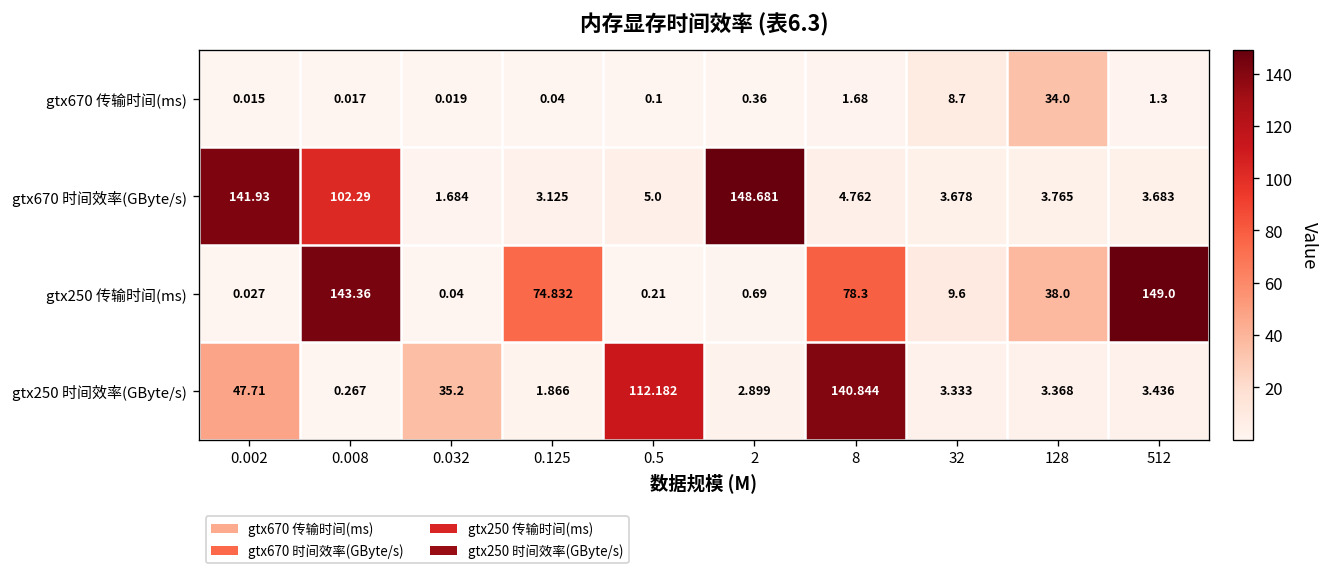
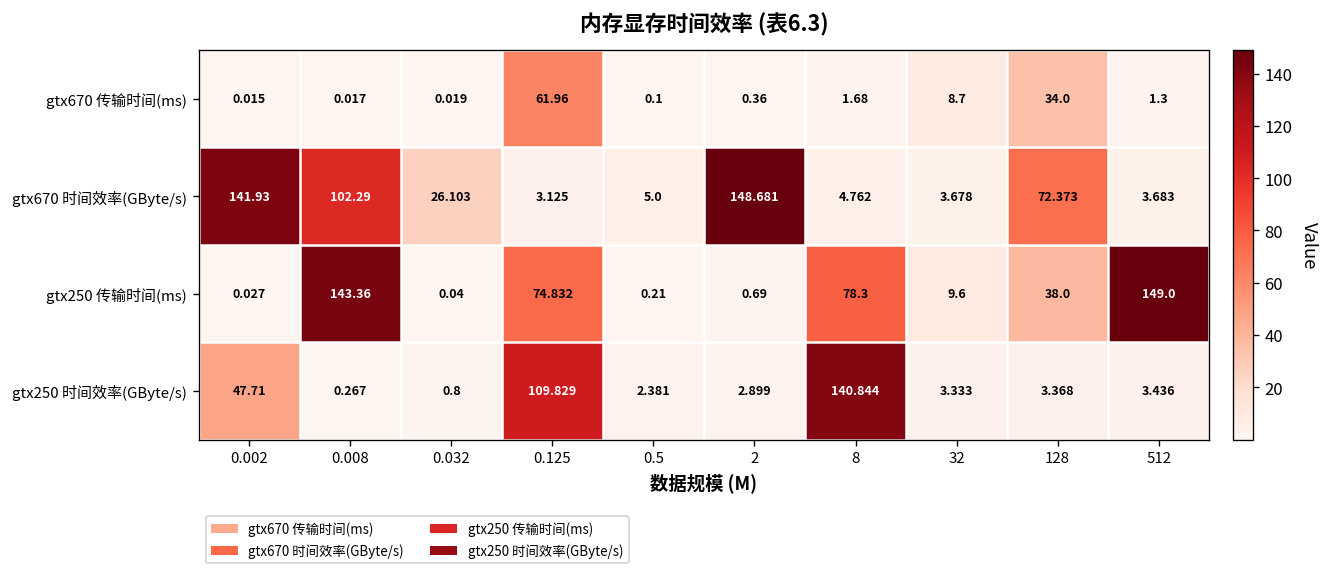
gtx670 传输时间(ms), 0.125: 0.04 -> 61.96
gtx670 时间效率(GByte/s), 0.032: 1.684 -> 26.103
gtx670 时间效率(GByte/s), 128: 3.765 -> 72.373
gtx250 时间效率(GByte/s), 0.032: 35.2 -> 0.8
gtx250 时间效率(GByte/s), 0.125: 1.866 -> 109.829
gtx250 时间效率(GByte/s), 0.5: 112.182 -> 2.381
